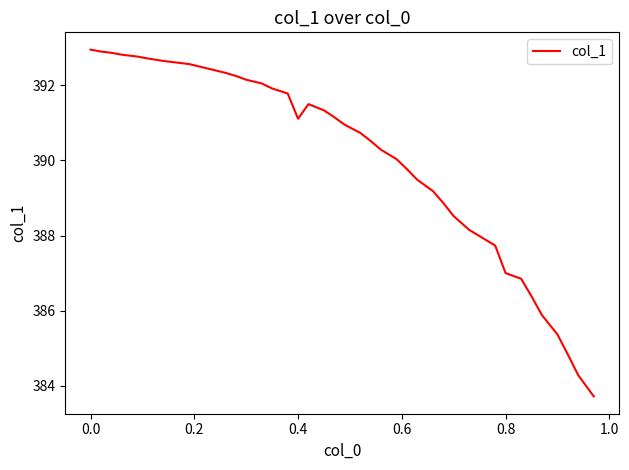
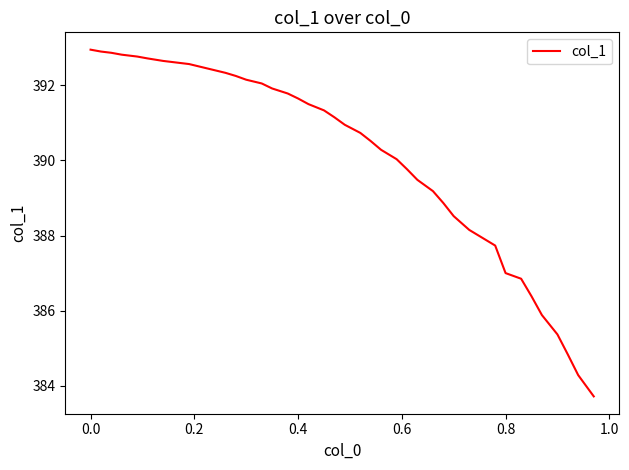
0.4: 391.1 -> 391.7
